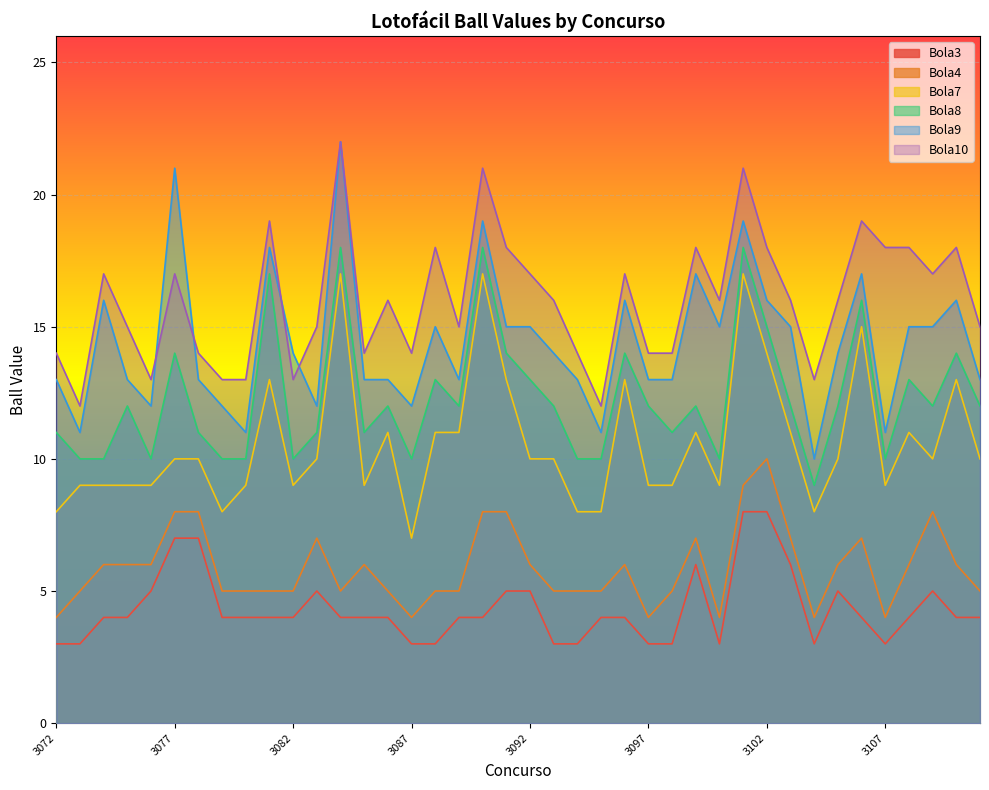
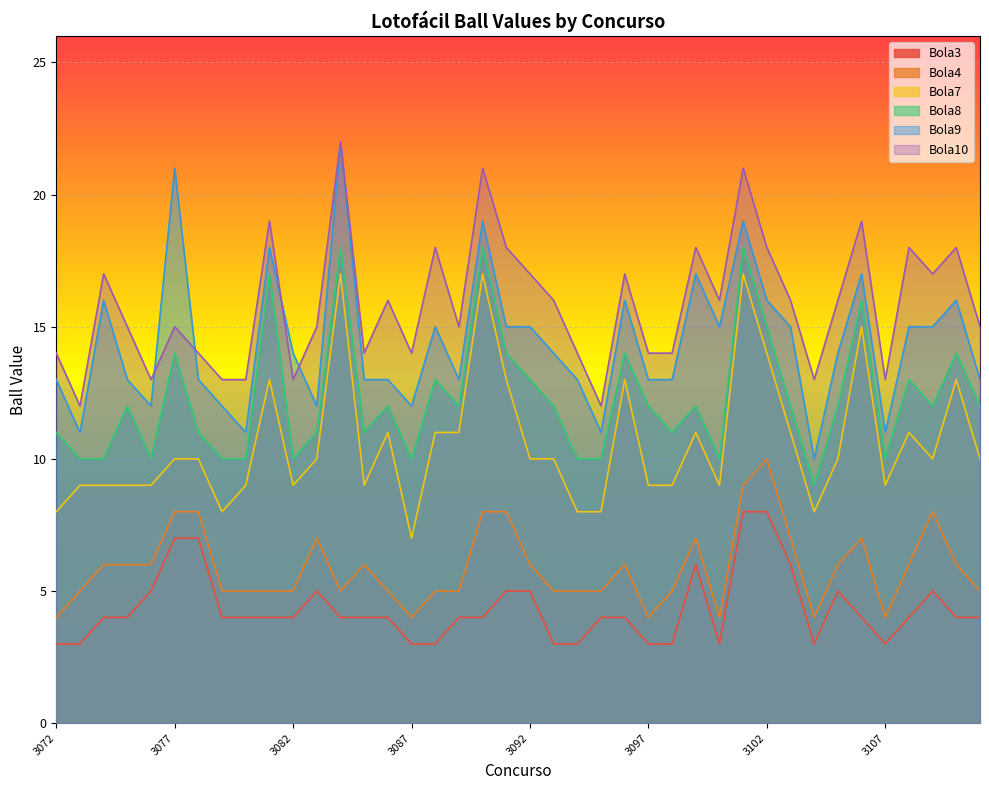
Bola10, 3077: 17 -> 15
Bola10, 3107: 18 -> 13
